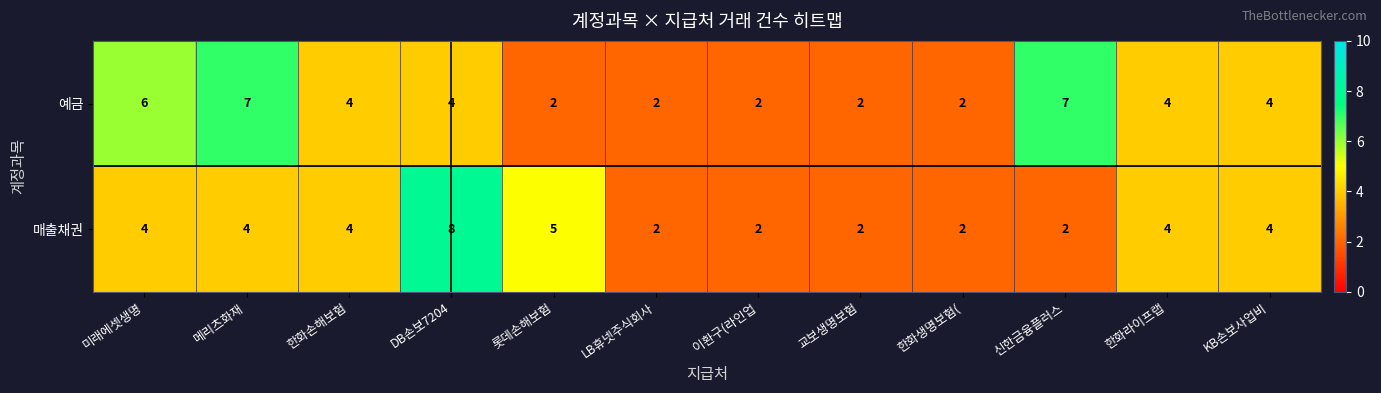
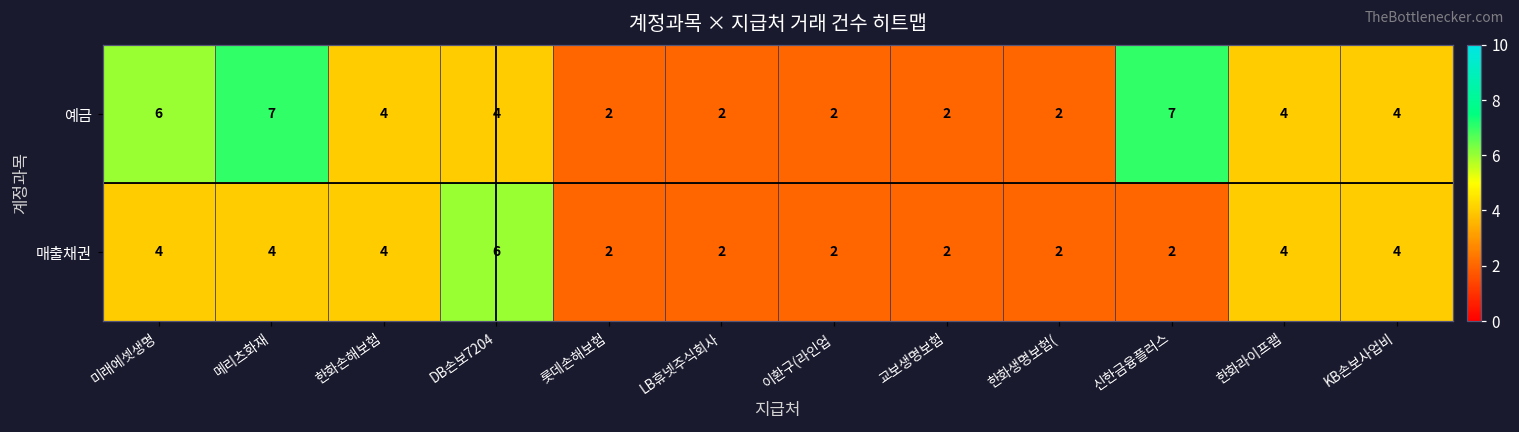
매출채권, DB손보7204: 8 -> 6
매출채권, 롯데손해보험: 5 -> 2
